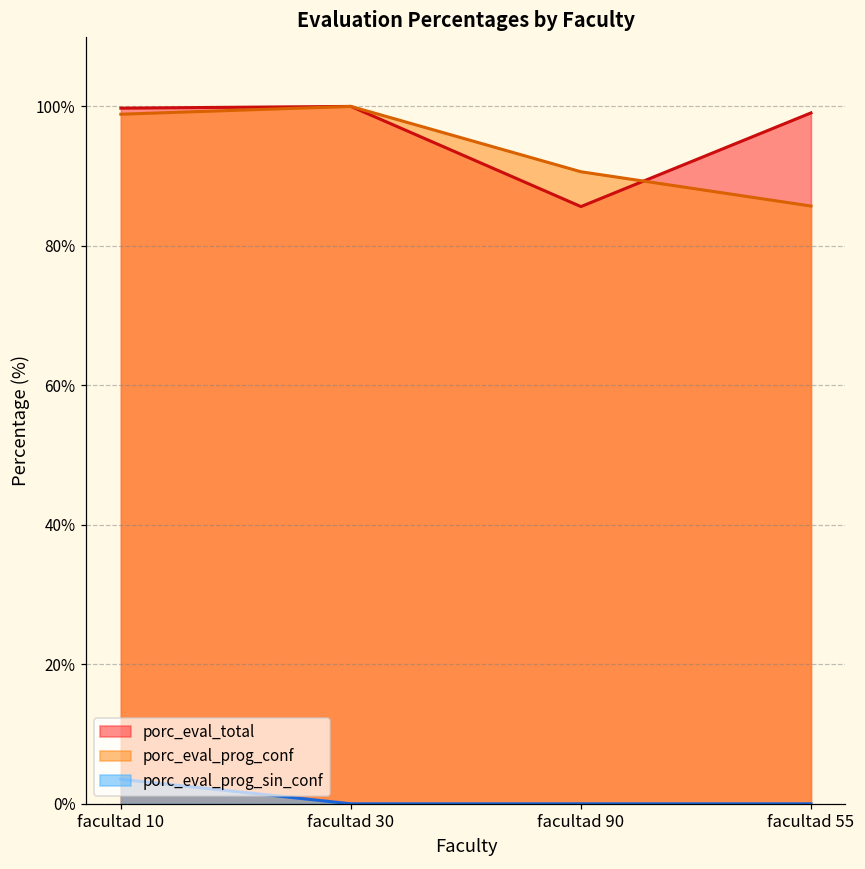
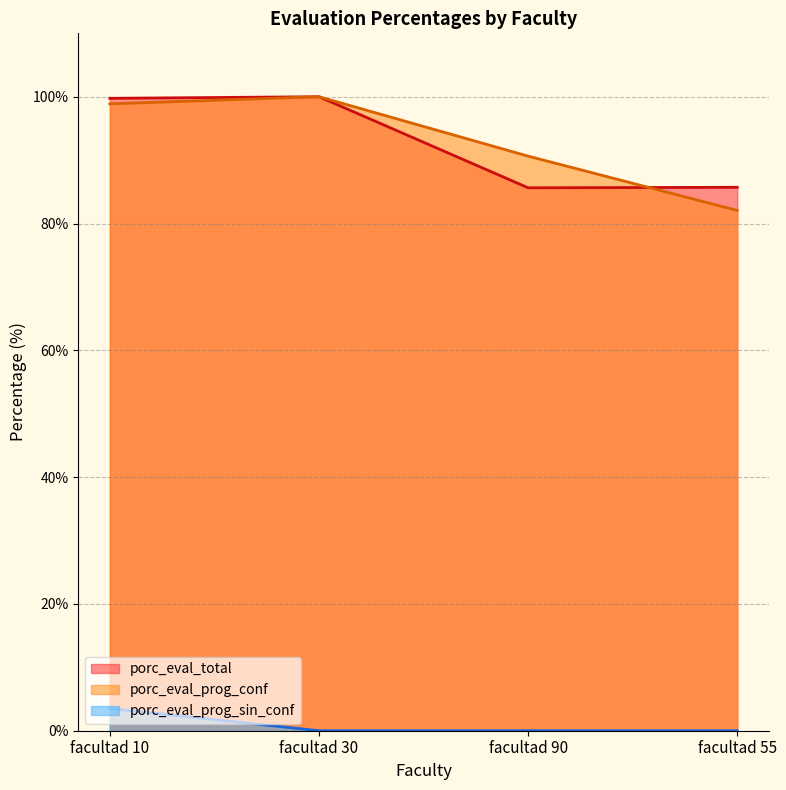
porc_eval_total, facultad 55: 99% -> 86%
porc_eval_prog_conf, facultad 55: 86% -> 82%
